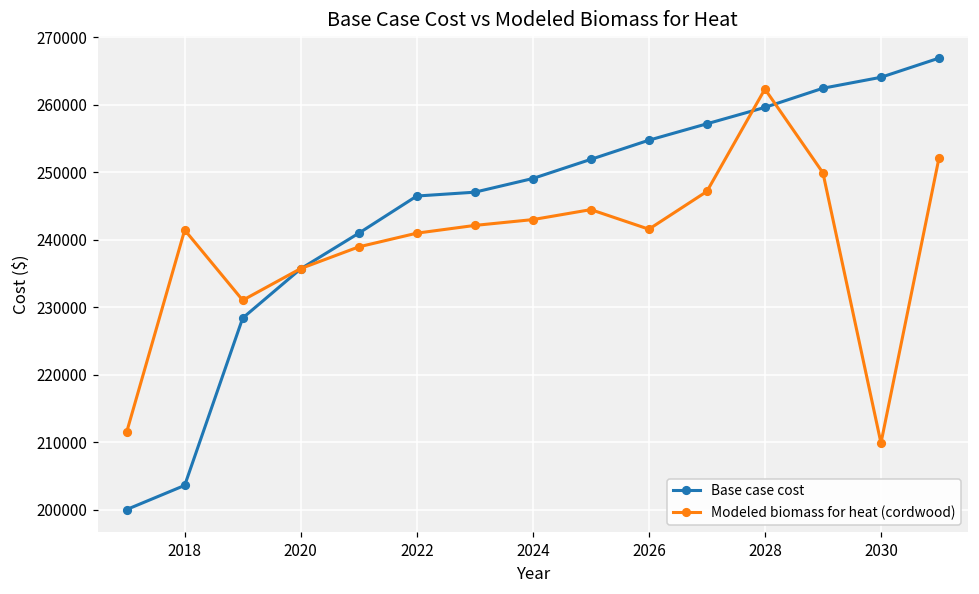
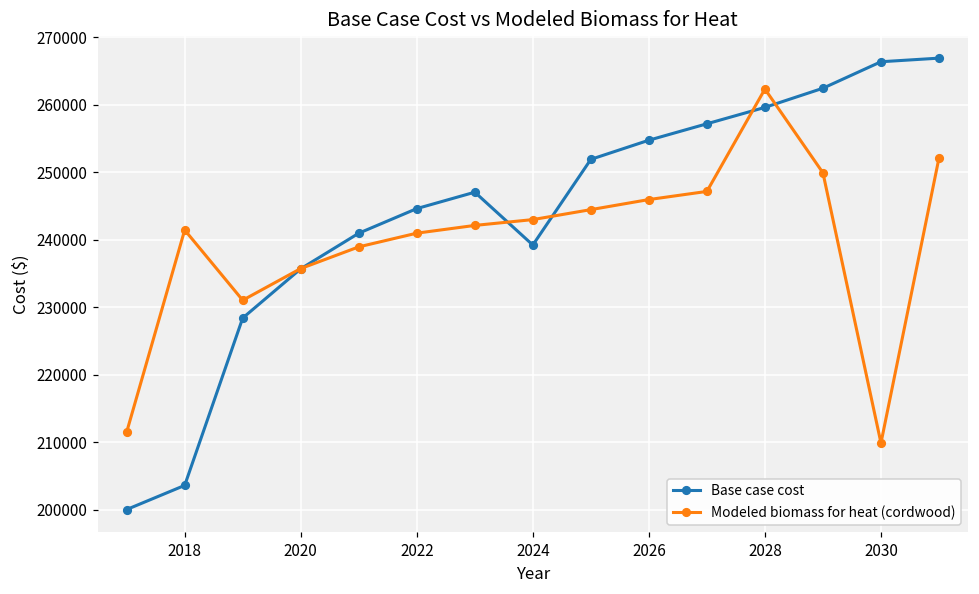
Base case cost, 2022: 246000 -> 245000
Base case cost, 2024: 249000 -> 239000
Modeled biomass for heat (cordwood), 2026: 242000 -> 246000
Base case cost, 2030: 264000 -> 266000
